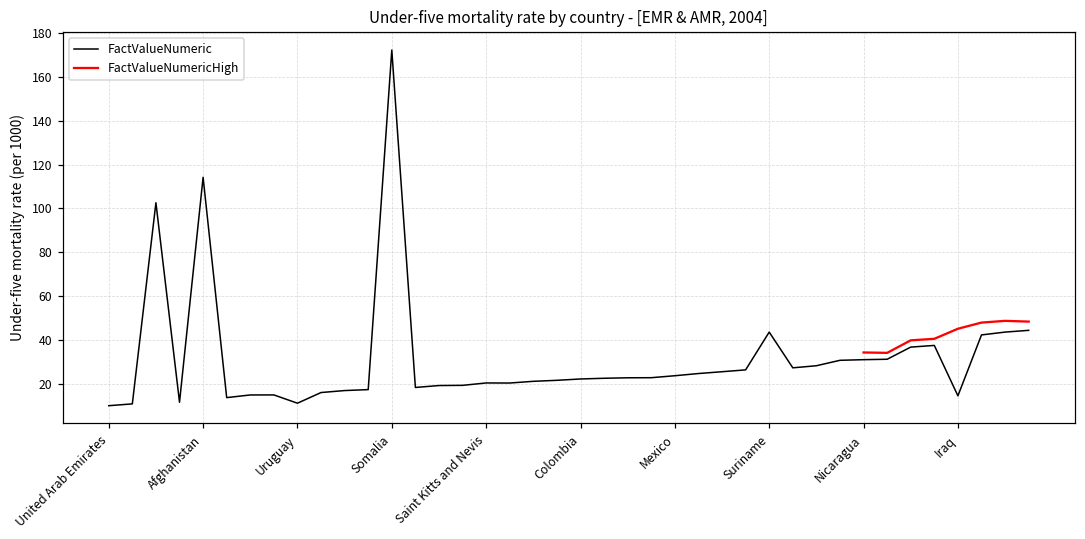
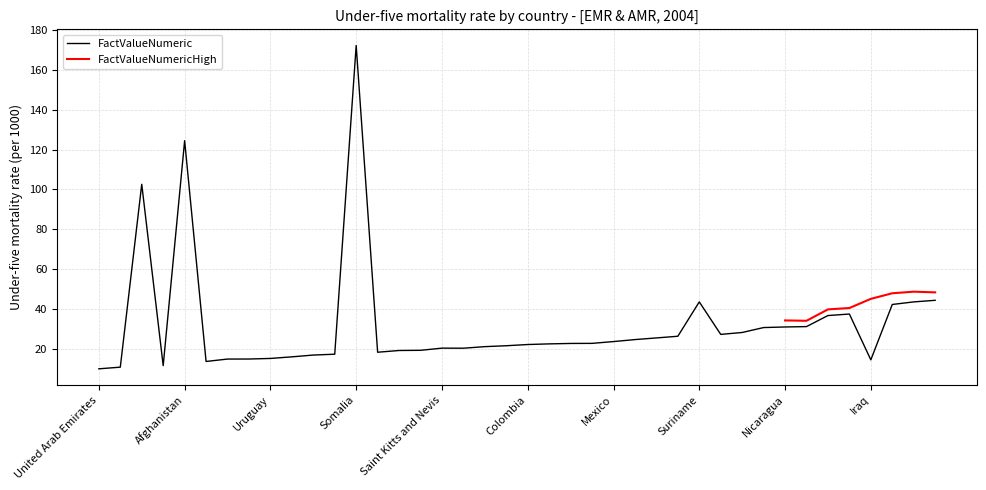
FactValueNumeric, Afghanistan: 114 -> 125
FactValueNumeric, Uruguay: 11 -> 15
